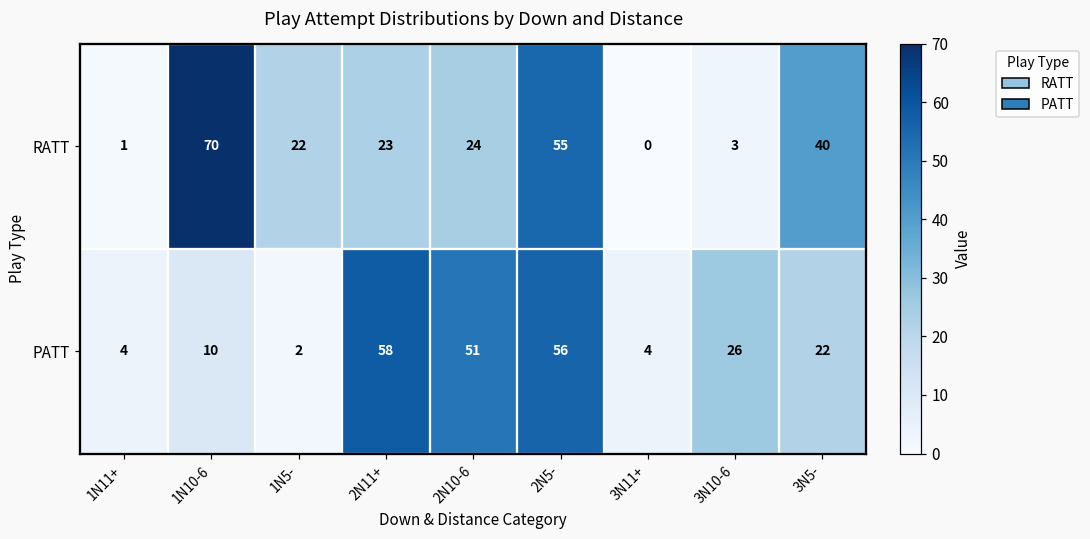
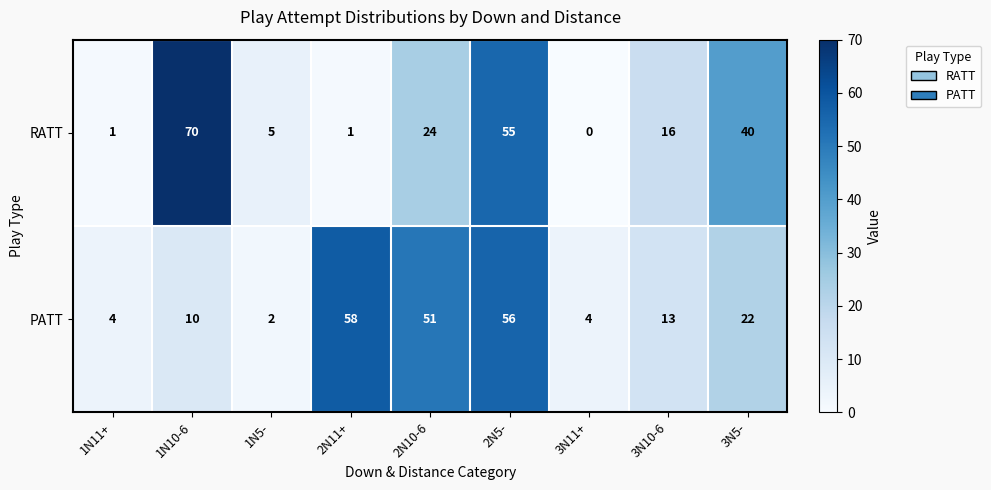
RATT, 1N5-: 22 -> 5
RATT, 2N11+: 23 -> 1
RATT, 3N10-6: 3 -> 16
PATT, 3N10-6: 26 -> 13
